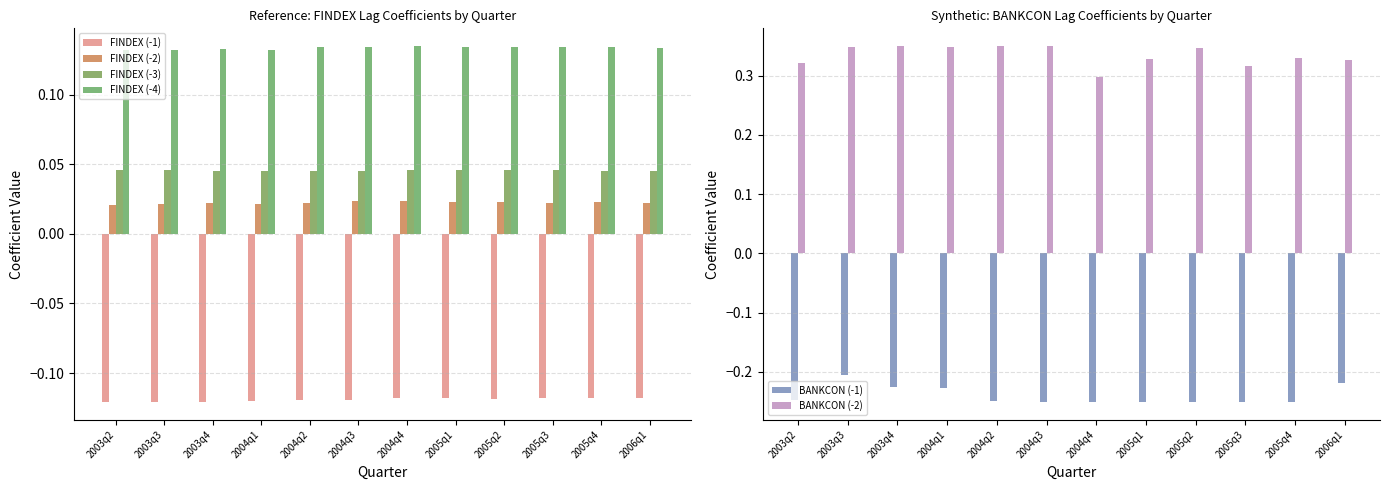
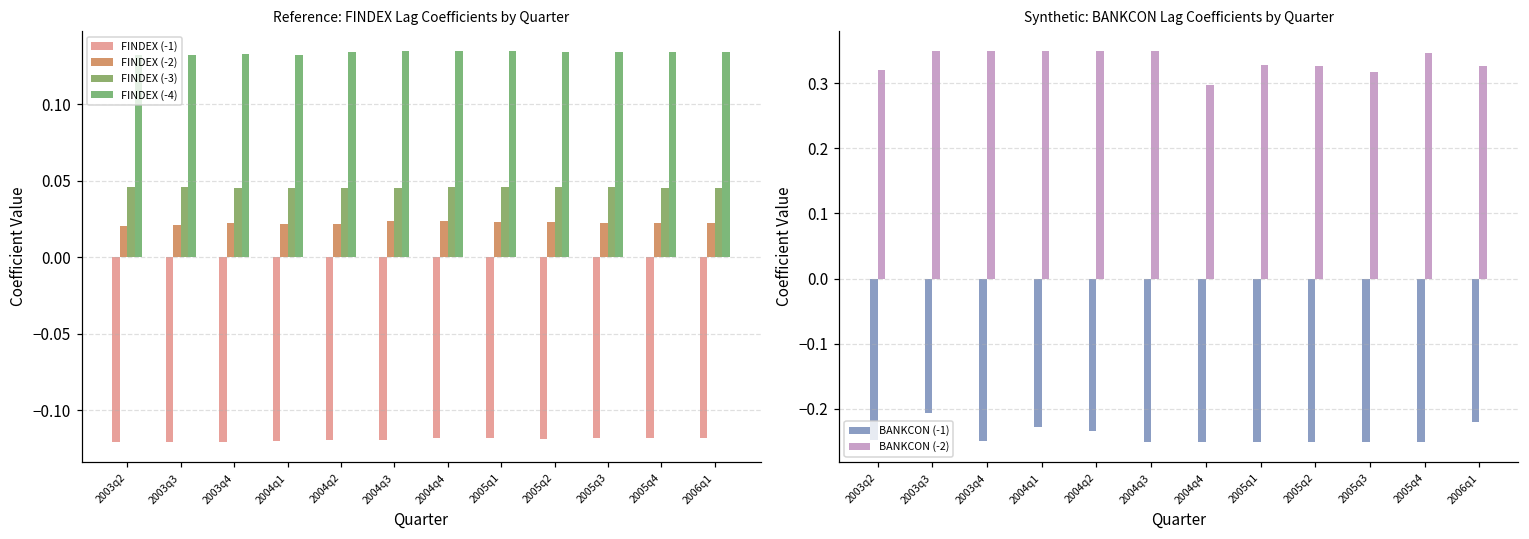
Synthetic: BANKCON Lag Coefficients by Quarter, BANKCON (-1), 2003q4: -0.23 -> -0.25
Synthetic: BANKCON Lag Coefficients by Quarter, BANKCON (-1), 2004q2: -0.25 -> -0.23
Synthetic: BANKCON Lag Coefficients by Quarter, BANKCON (-2), 2005q2: 0.35 -> 0.33
Synthetic: BANKCON Lag Coefficients by Quarter, BANKCON (-2), 2005q4: 0.33 -> 0.35
